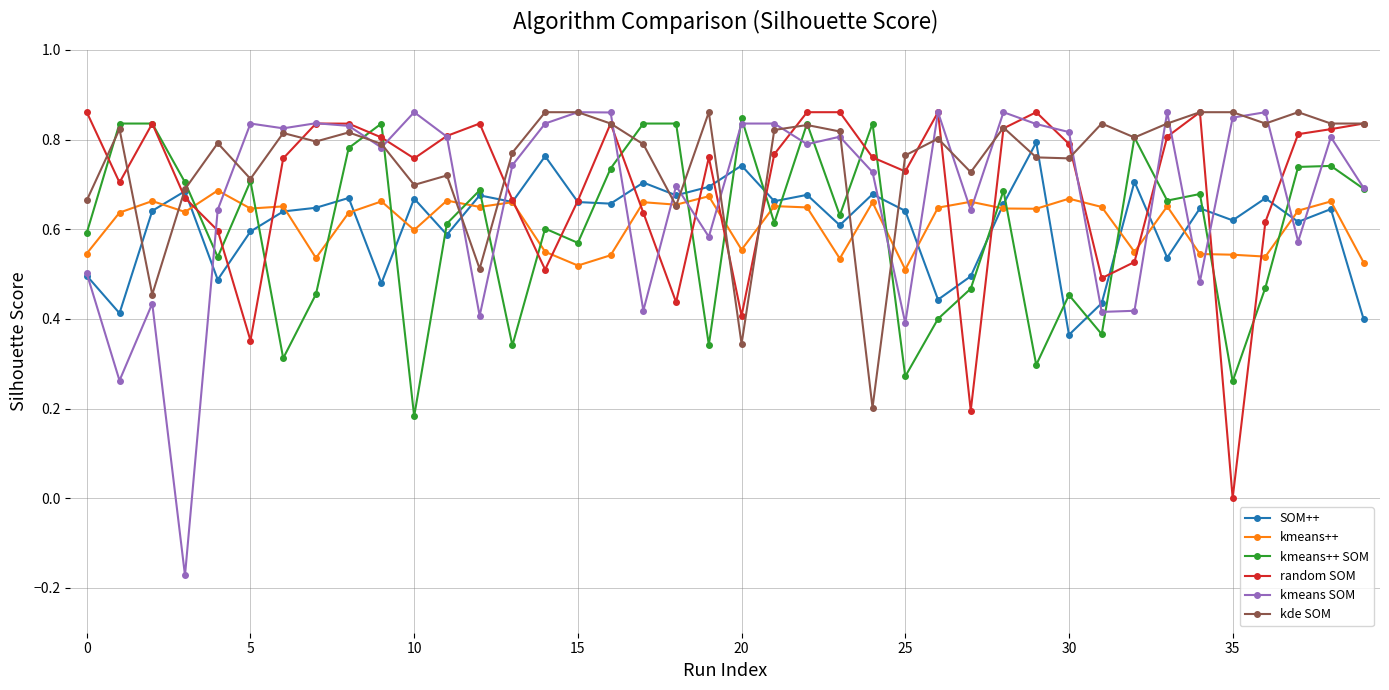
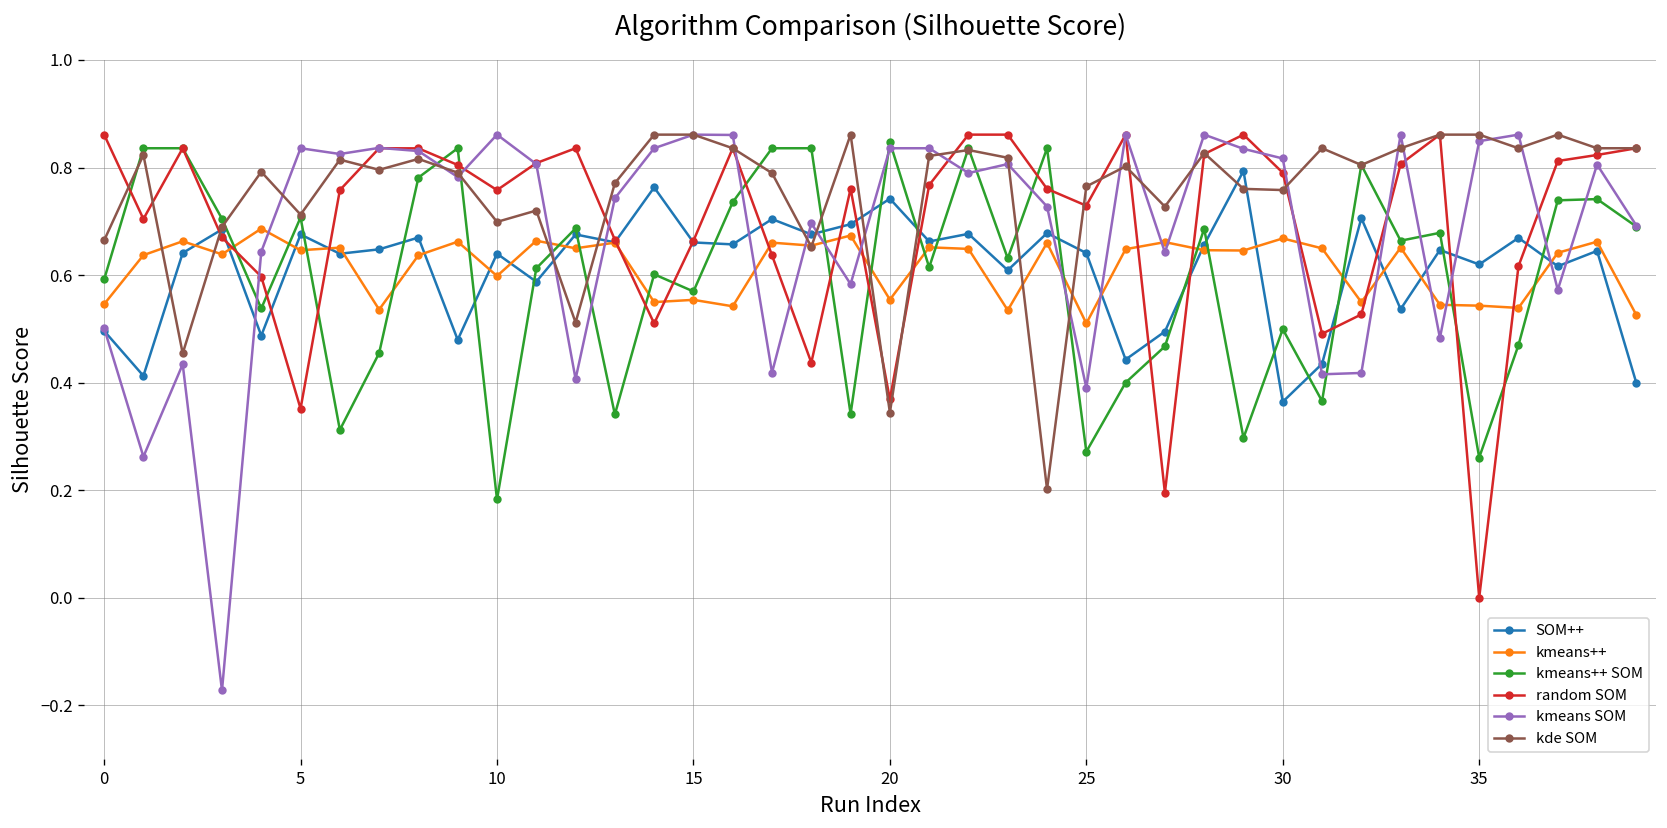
SOM++, 5: 0.60 -> 0.68
SOM++, 10: 0.67 -> 0.64
kmeans++, 15: 0.52 -> 0.55
random SOM, 20: 0.41 -> 0.37
kmeans++ SOM, 30: 0.45 -> 0.50
